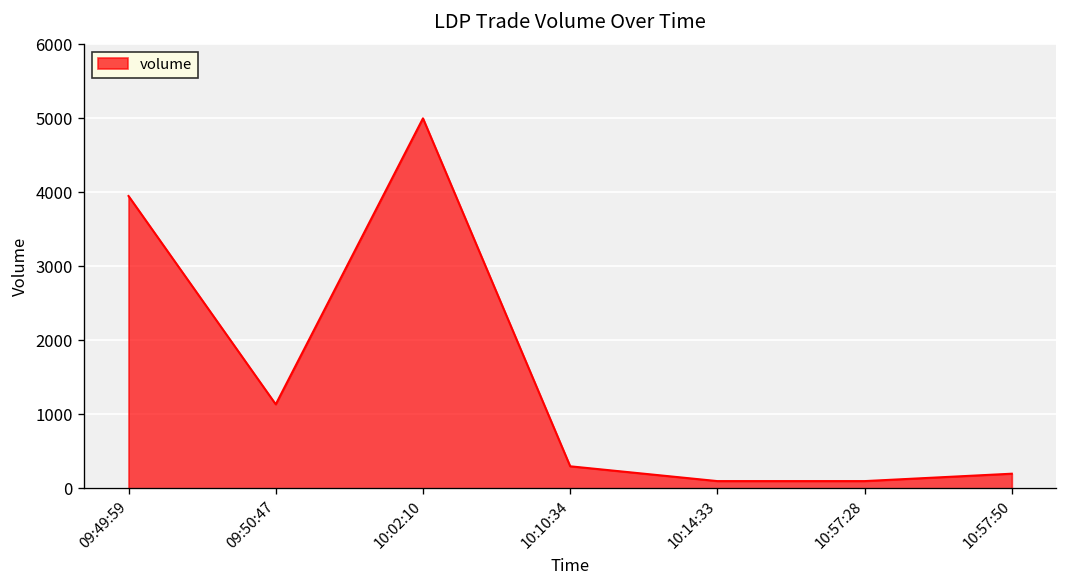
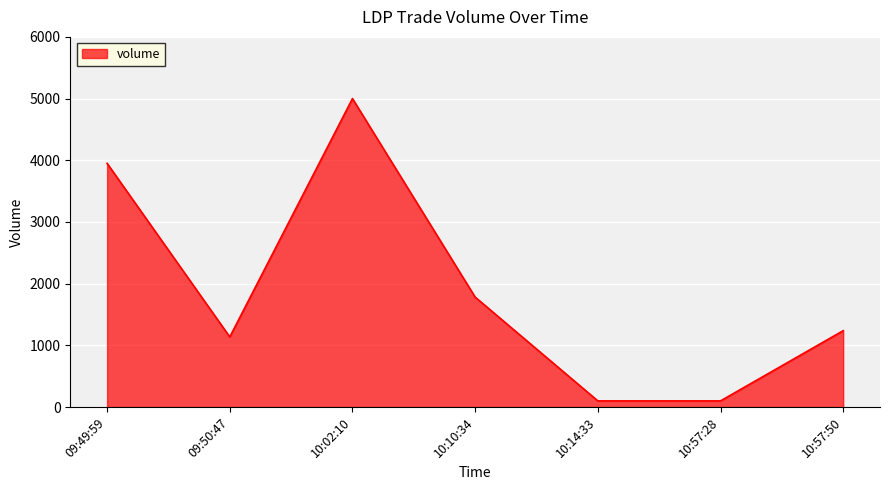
10:10:34: 300 -> 1800
10:57:50: 200 -> 1200
